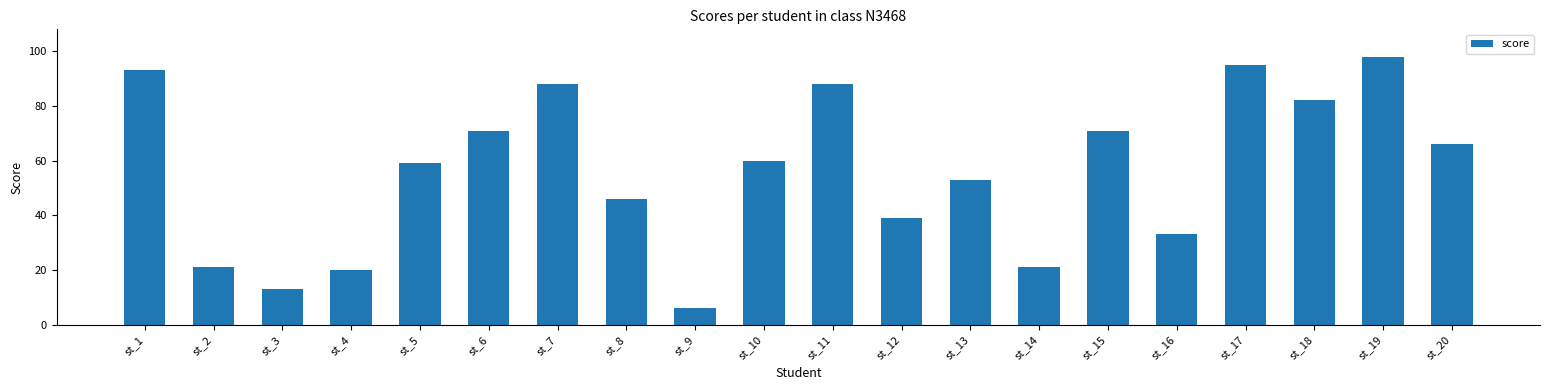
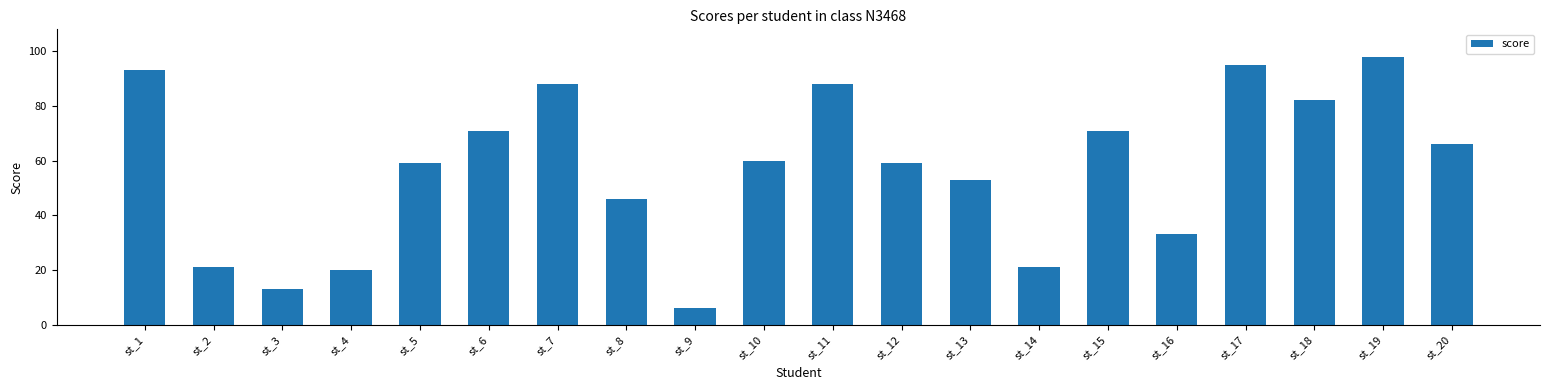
st_12: 39 -> 59
